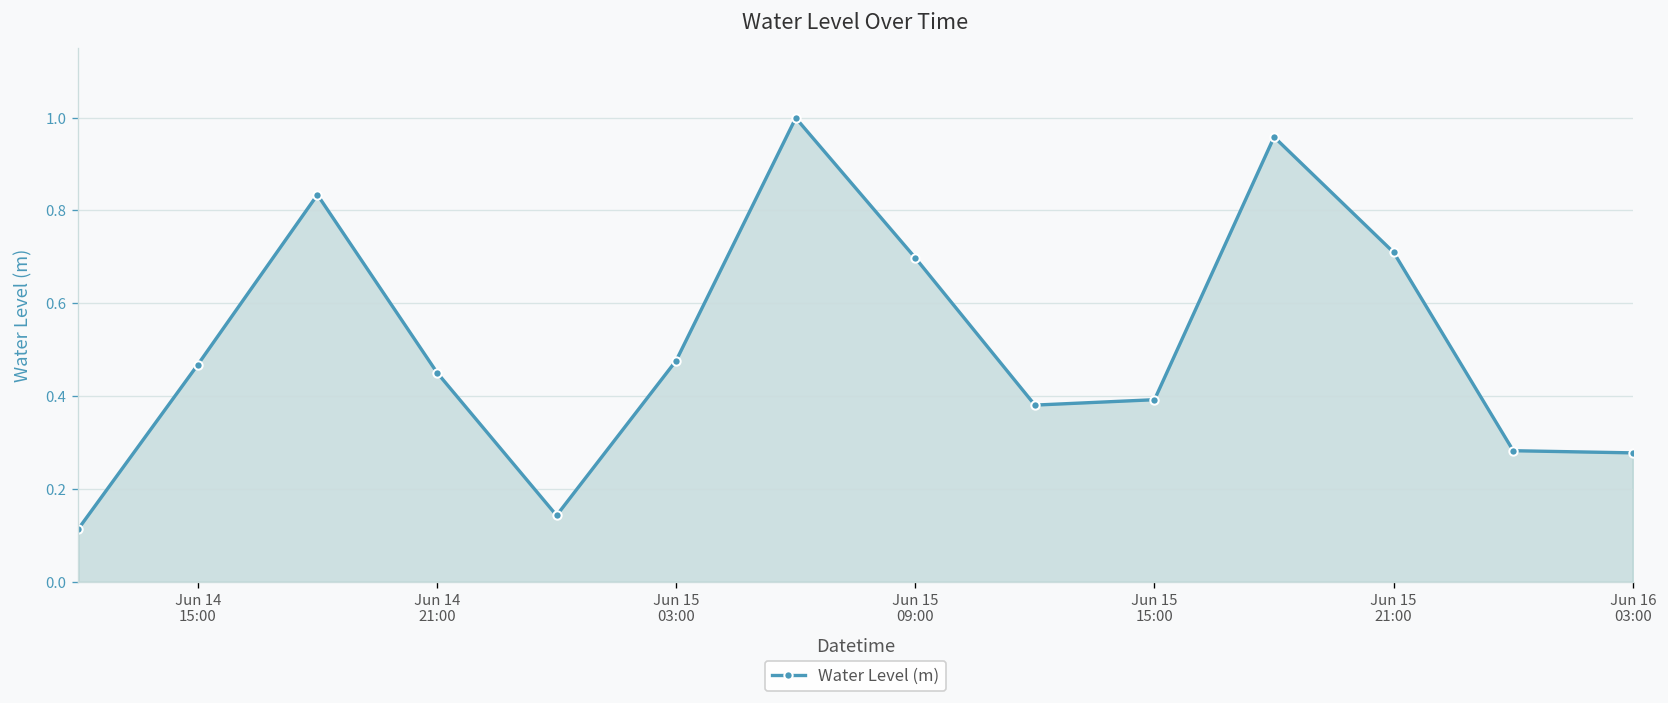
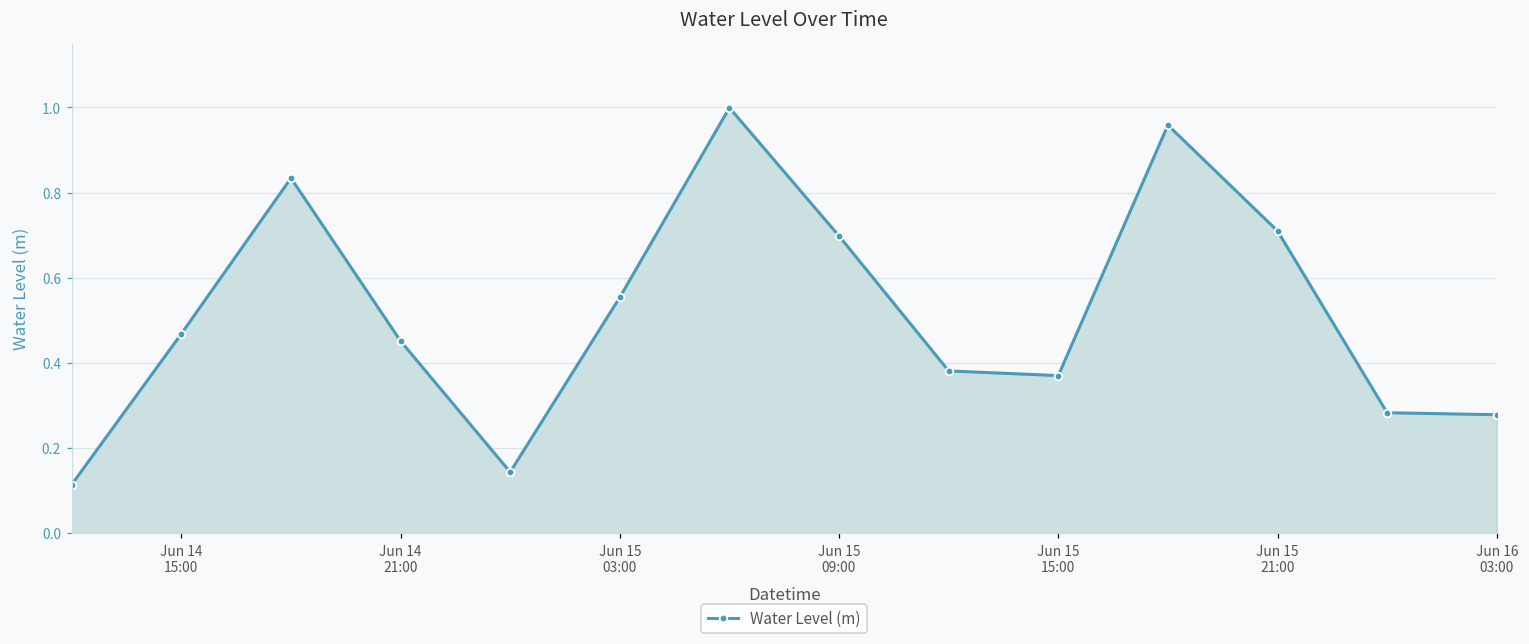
Jun 15 03:00: 0.48 -> 0.55
Jun 15 15:00: 0.39 -> 0.37
